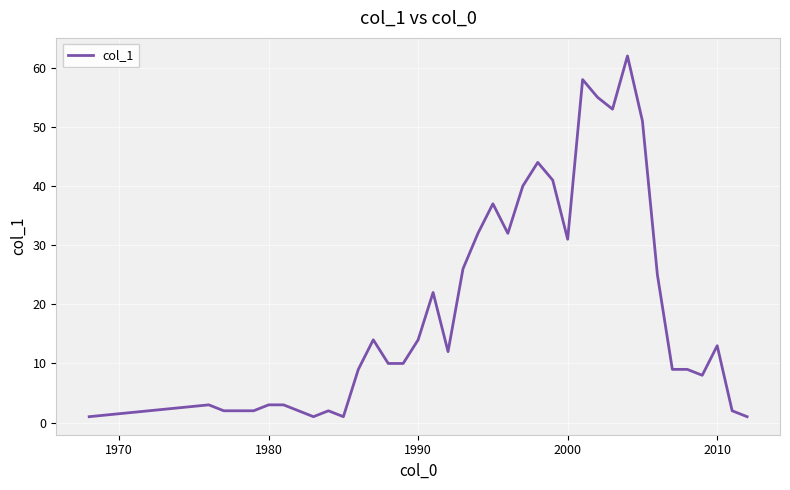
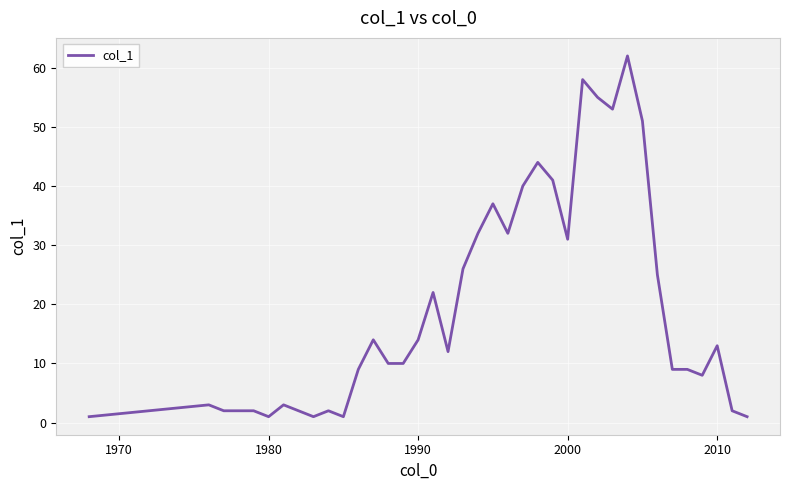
1980: 3 -> 1
